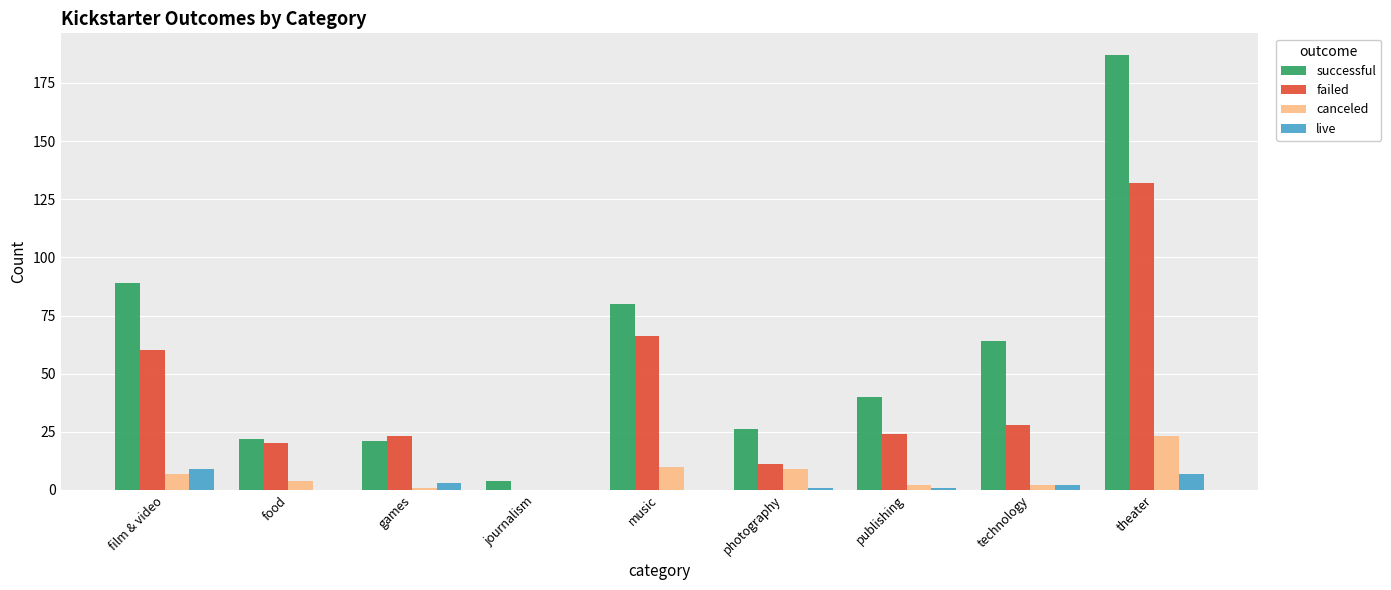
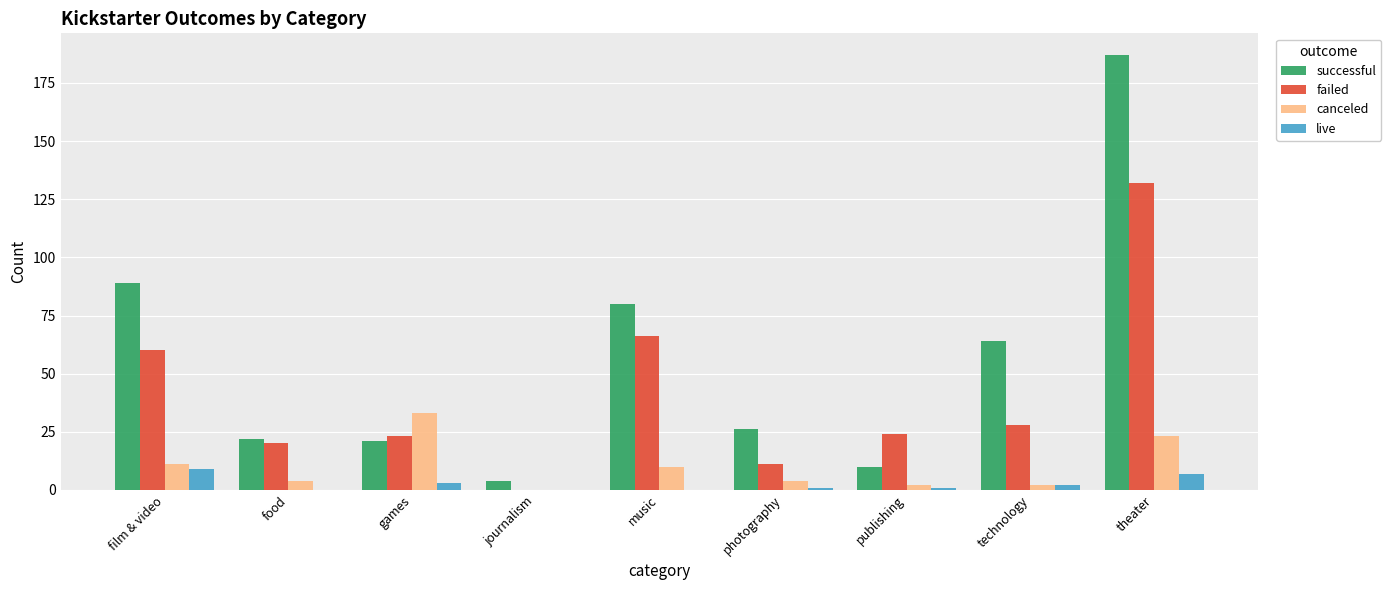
canceled, film & video: 7 -> 11
canceled, games: 1 -> 33
canceled, photography: 9 -> 4
successful, publishing: 40 -> 10
